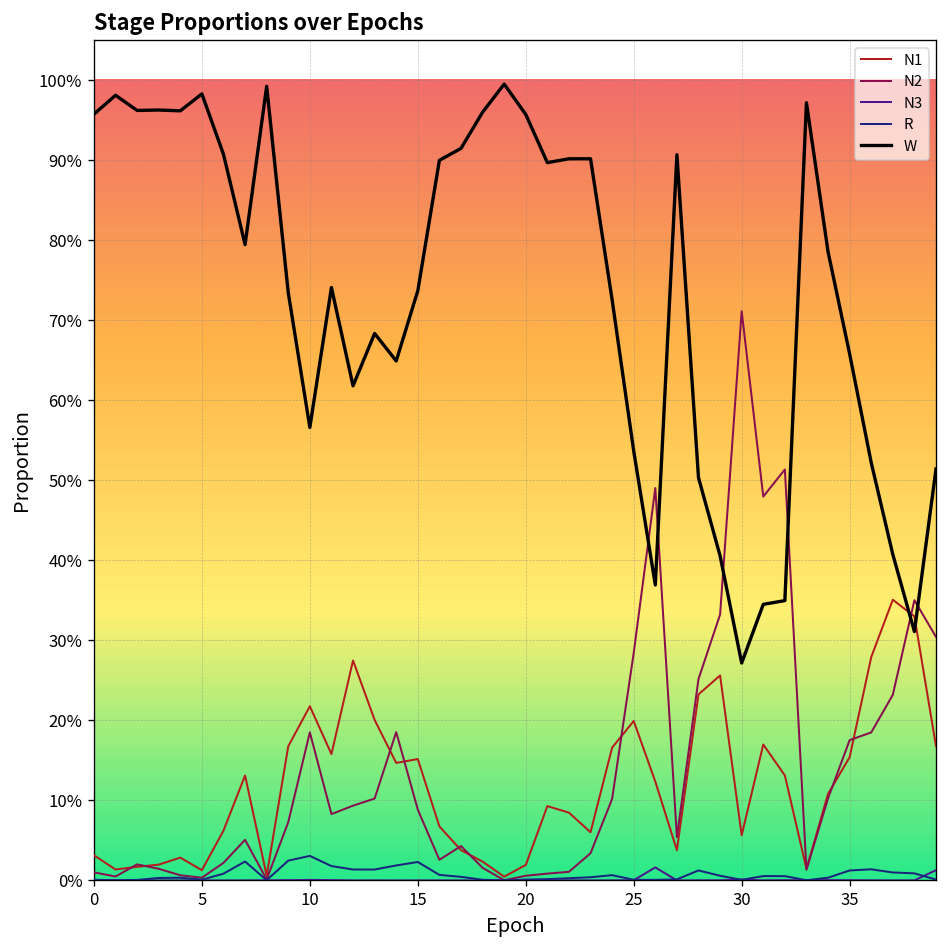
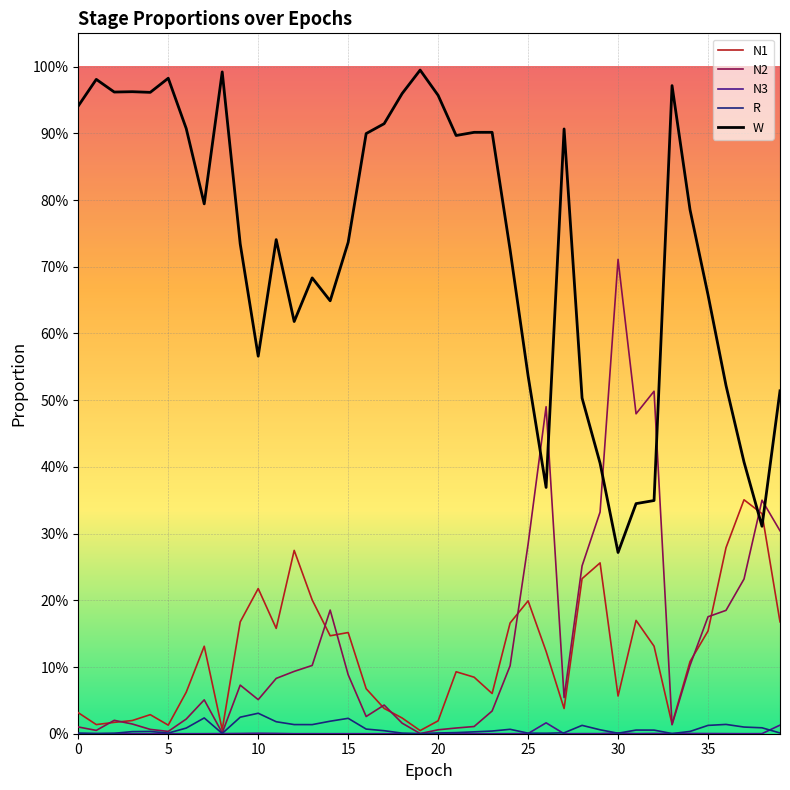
W, 0: 96% -> 94%
N2, 10: 19% -> 5%
